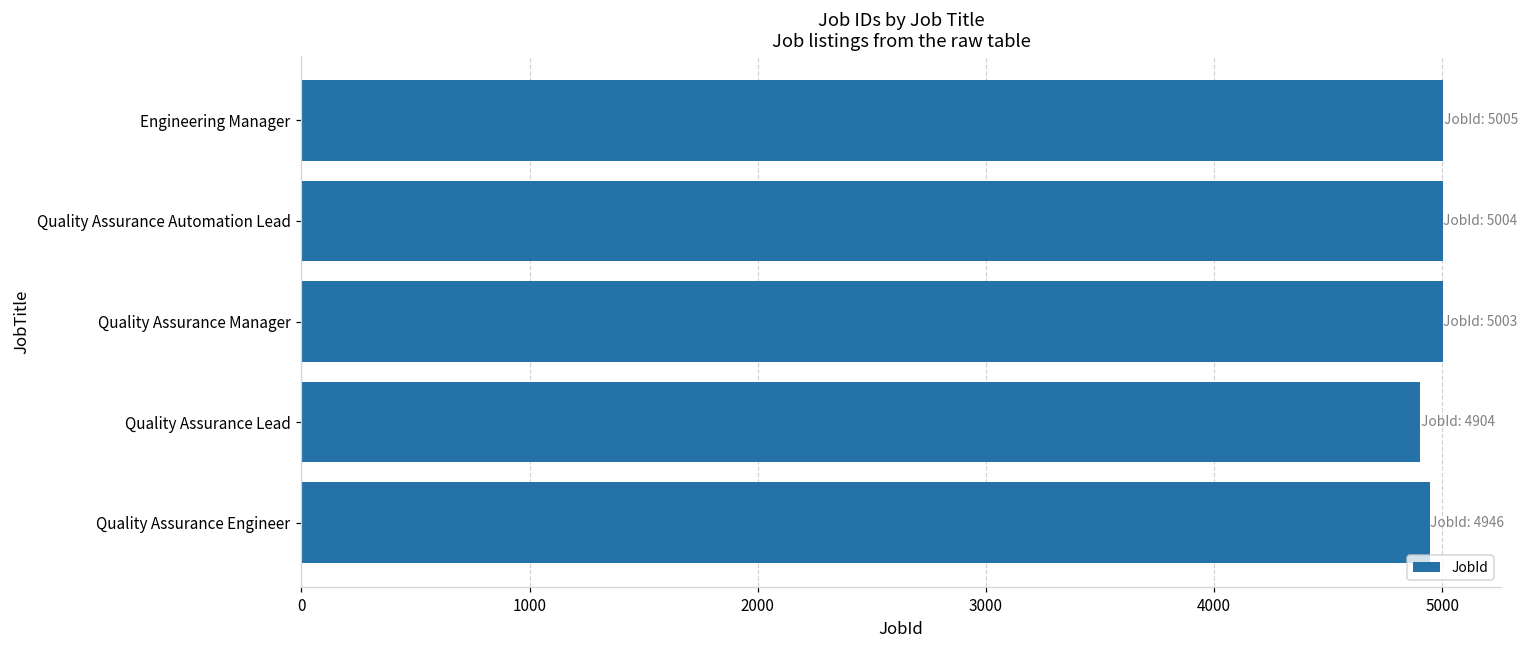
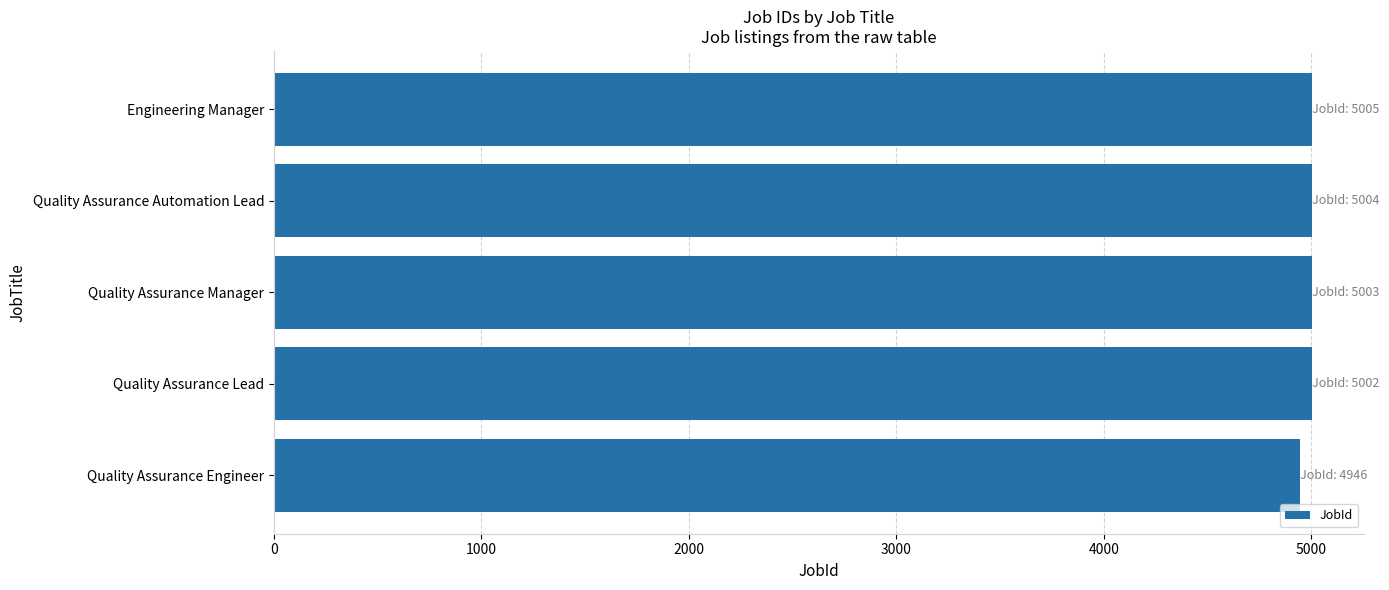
Quality Assurance Lead: 4904 -> 5002
